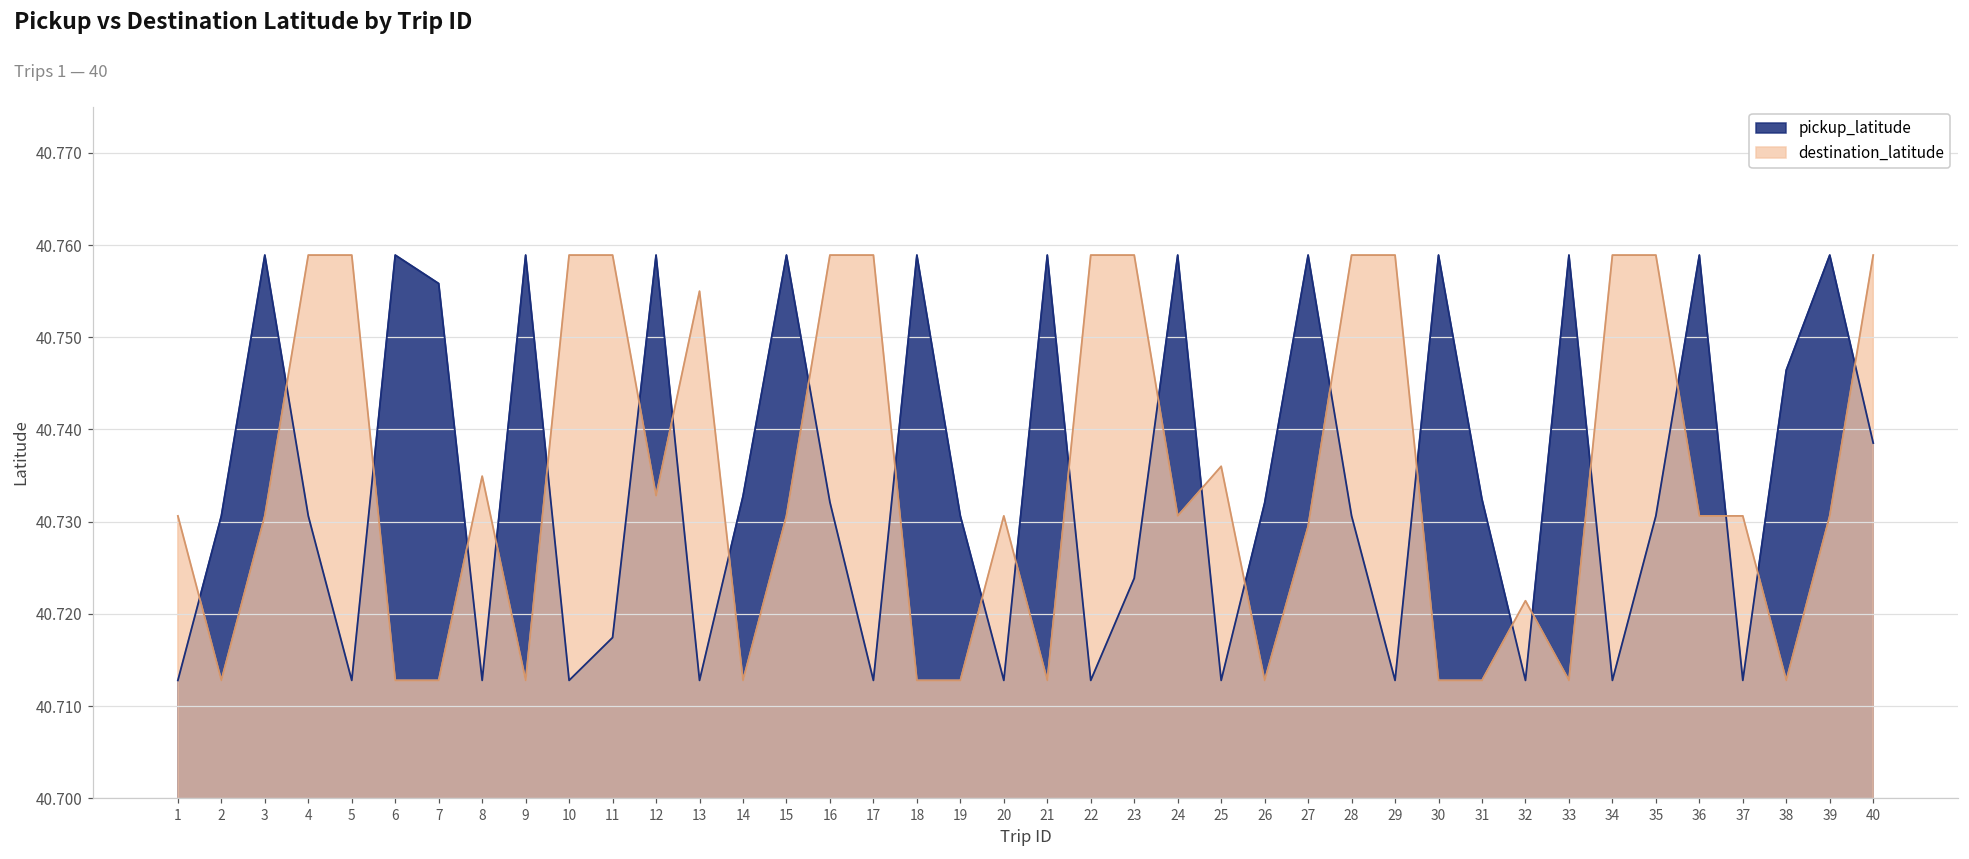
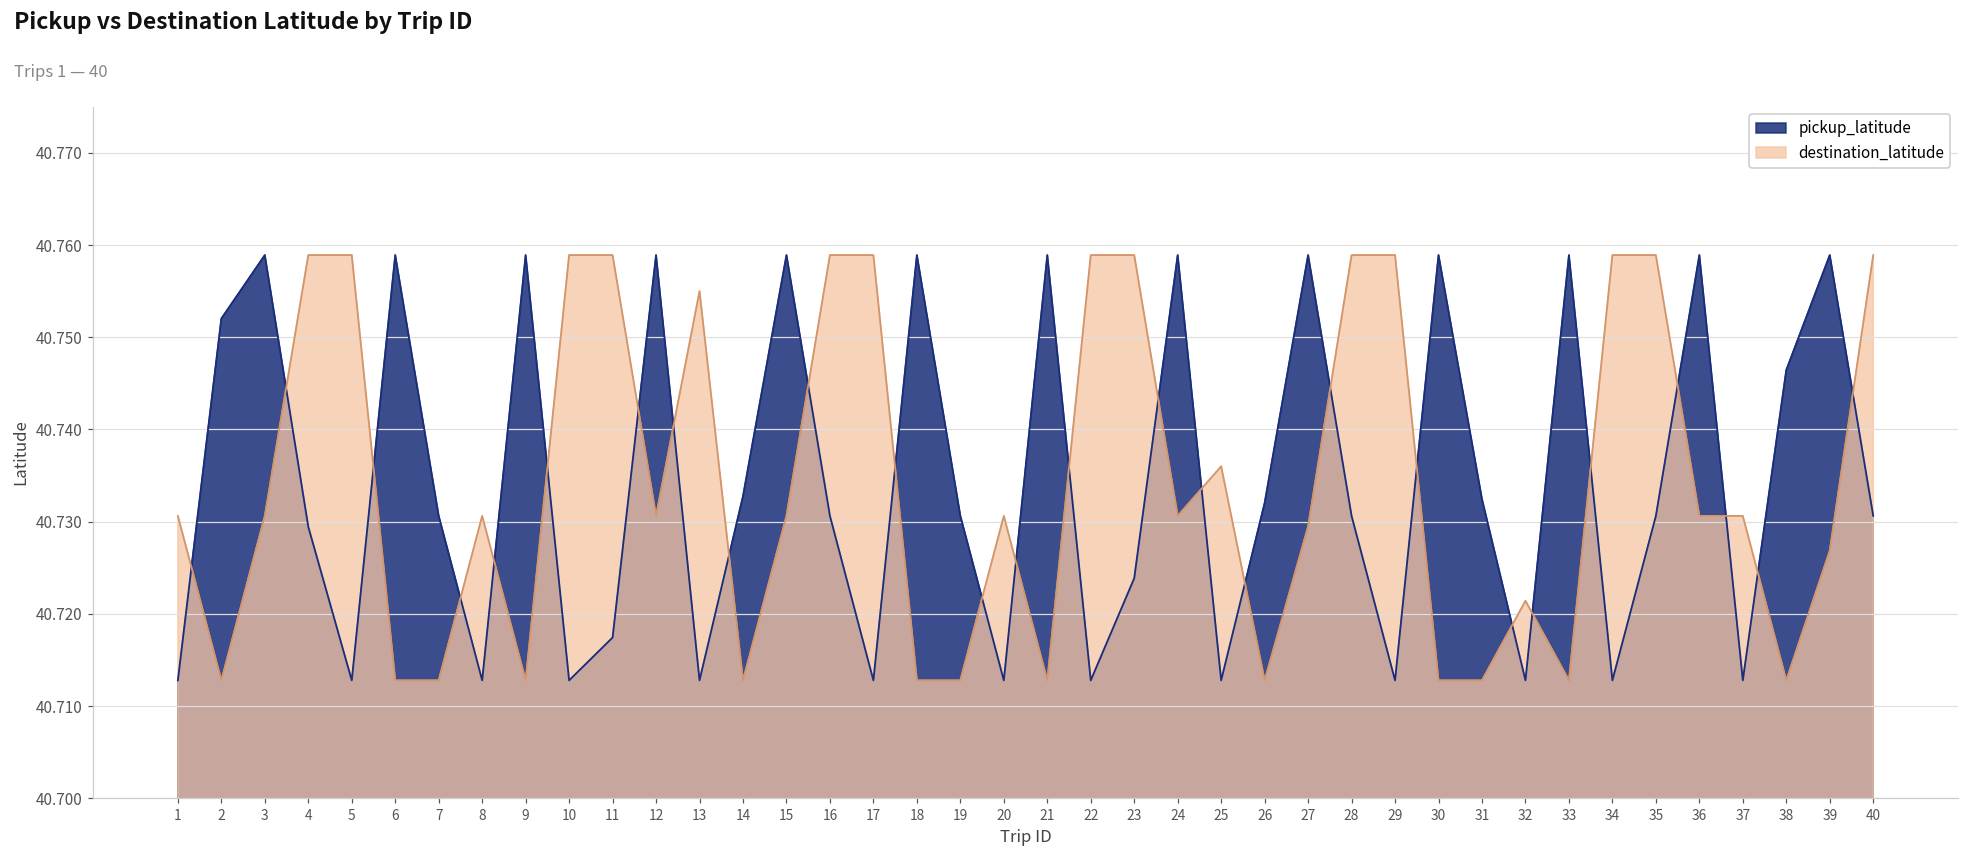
pickup_latitude, 2: 40.731 -> 40.752
pickup_latitude, 4: 40.731 -> 40.729
pickup_latitude, 7: 40.756 -> 40.731
destination_latitude, 8: 40.735 -> 40.731
destination_latitude, 12: 40.733 -> 40.731
pickup_latitude, 16: 40.732 -> 40.731
destination_latitude, 39: 40.731 -> 40.727
pickup_latitude, 40: 40.739 -> 40.731
